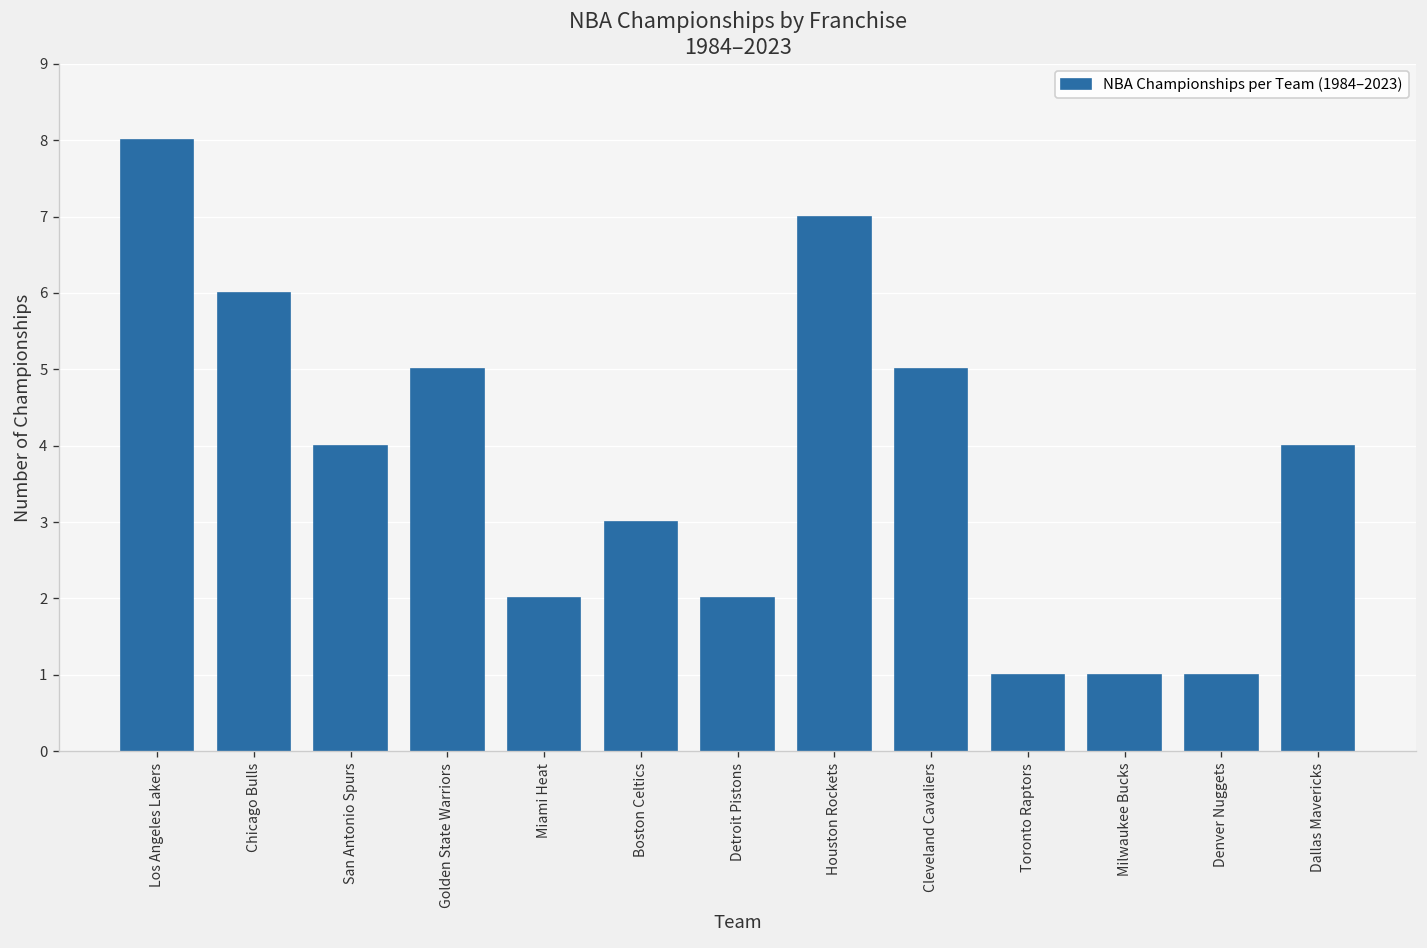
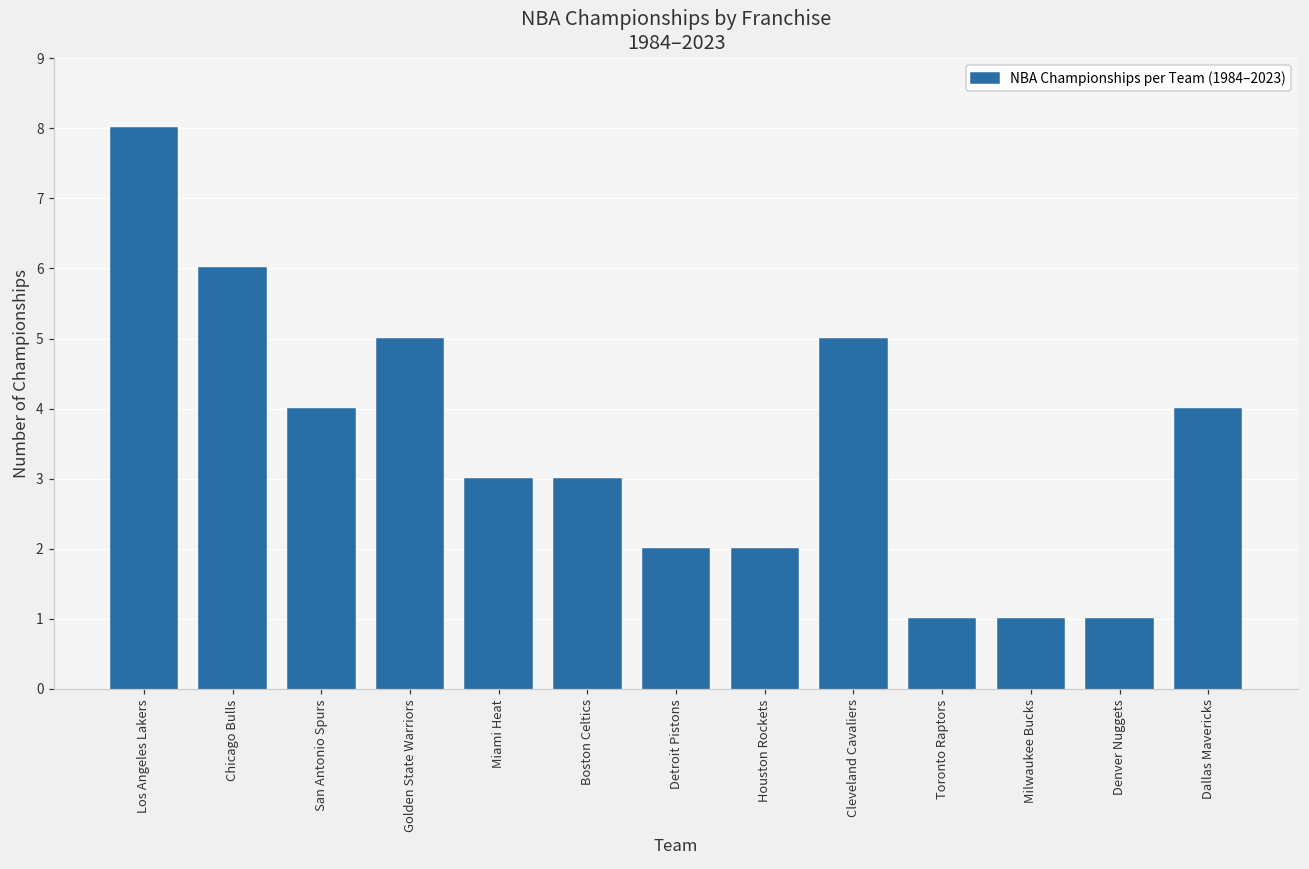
Miami Heat: 2 -> 3
Houston Rockets: 7 -> 2
